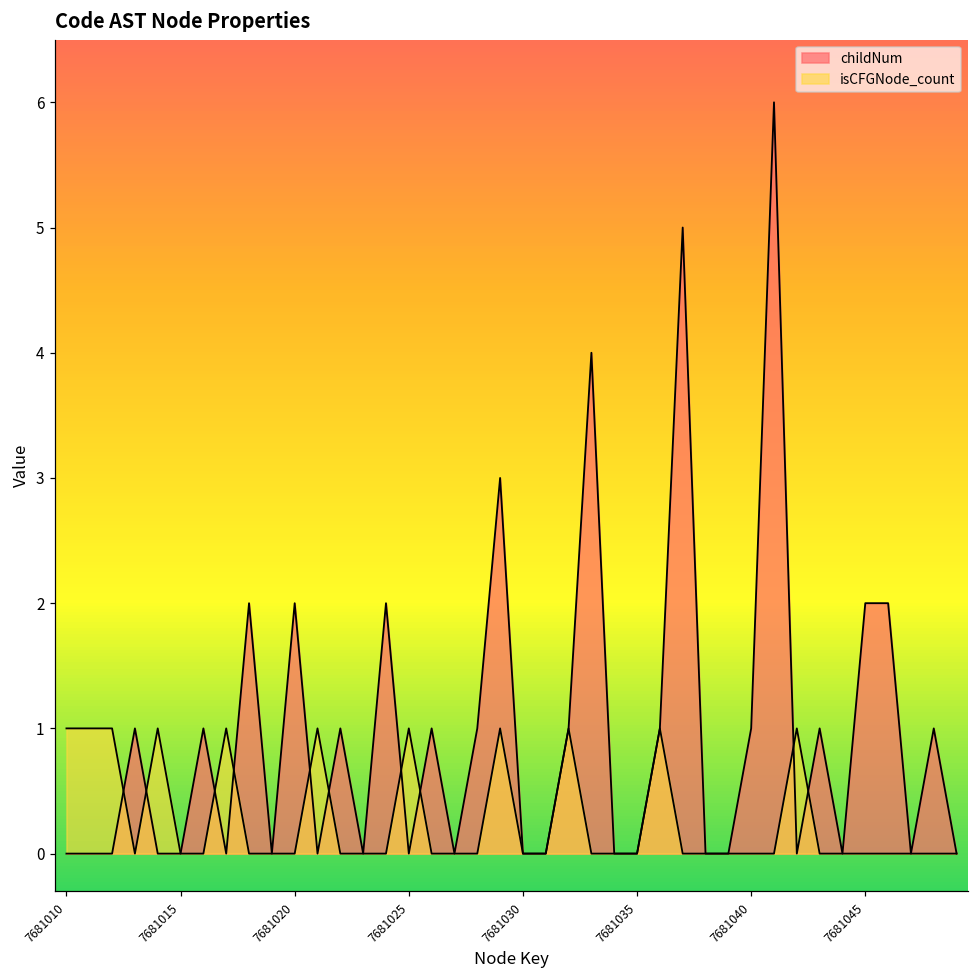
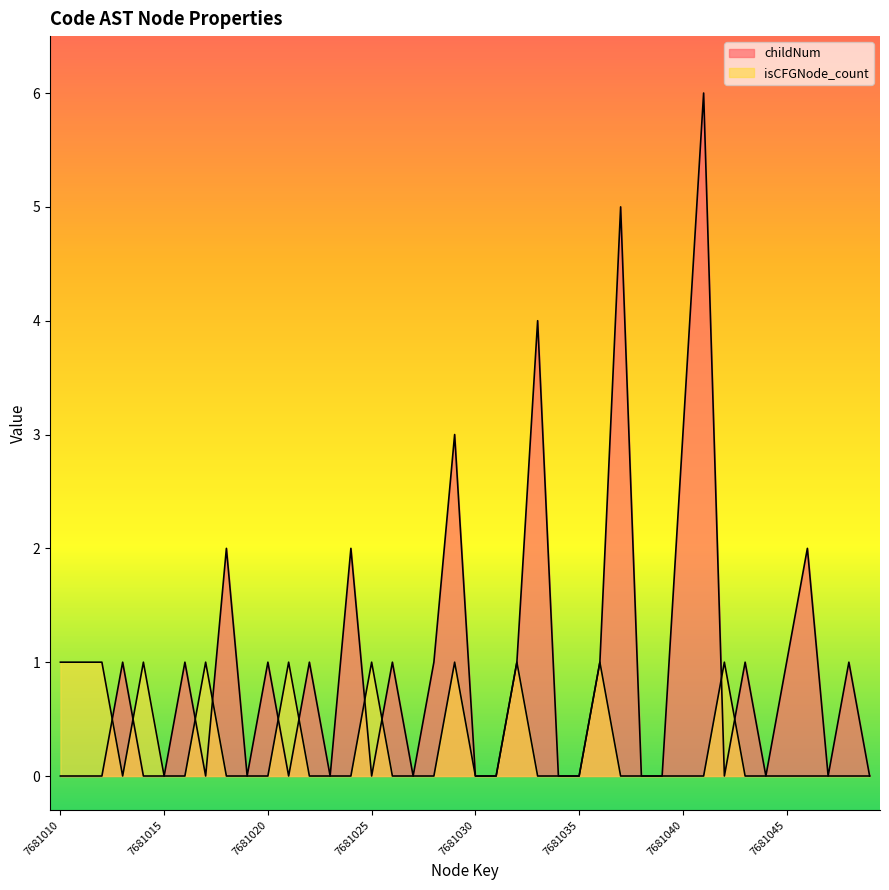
childNum, 7681020: 2 -> 1
childNum, 7681040: 1 -> 3
childNum, 7681045: 2 -> 1
